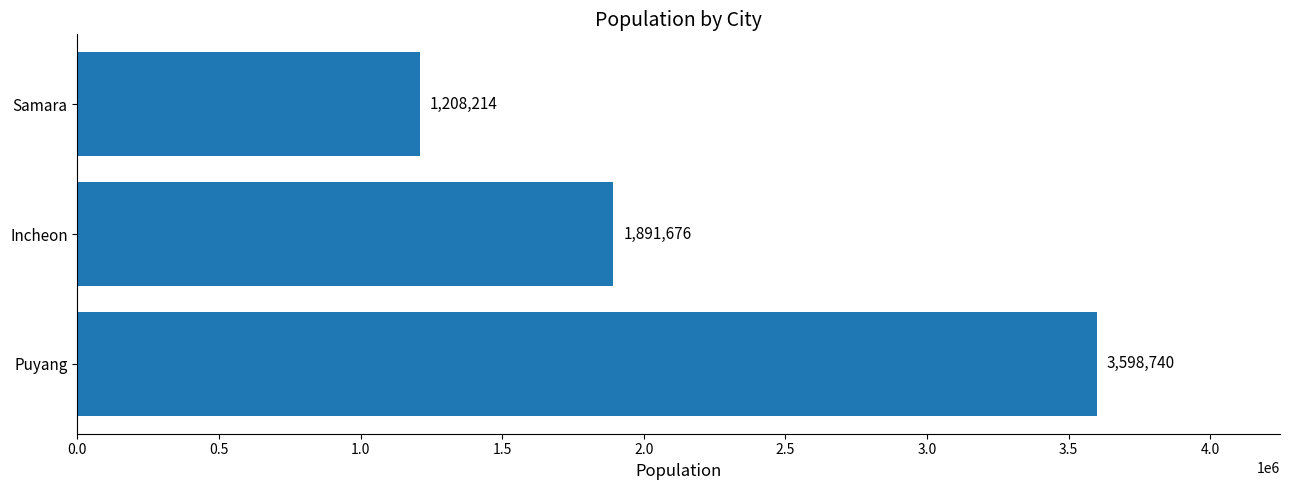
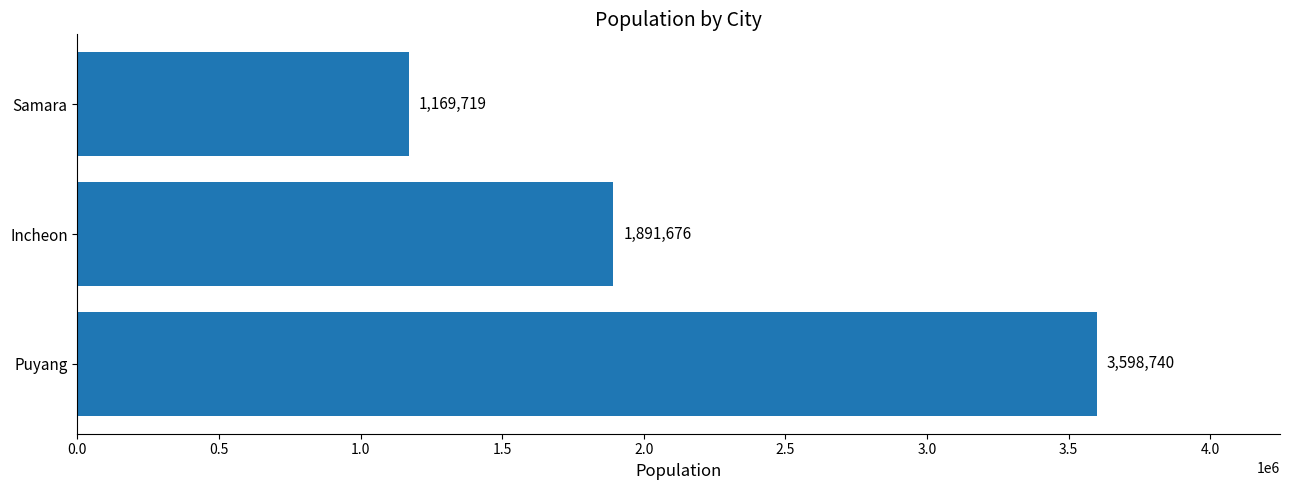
Samara: 1,208,214 -> 1,169,719
